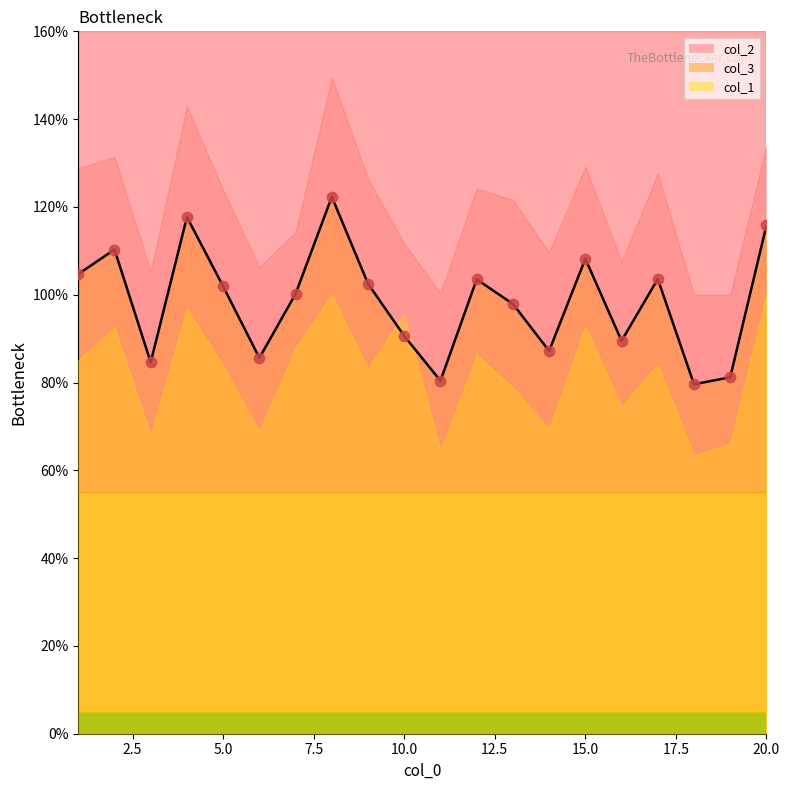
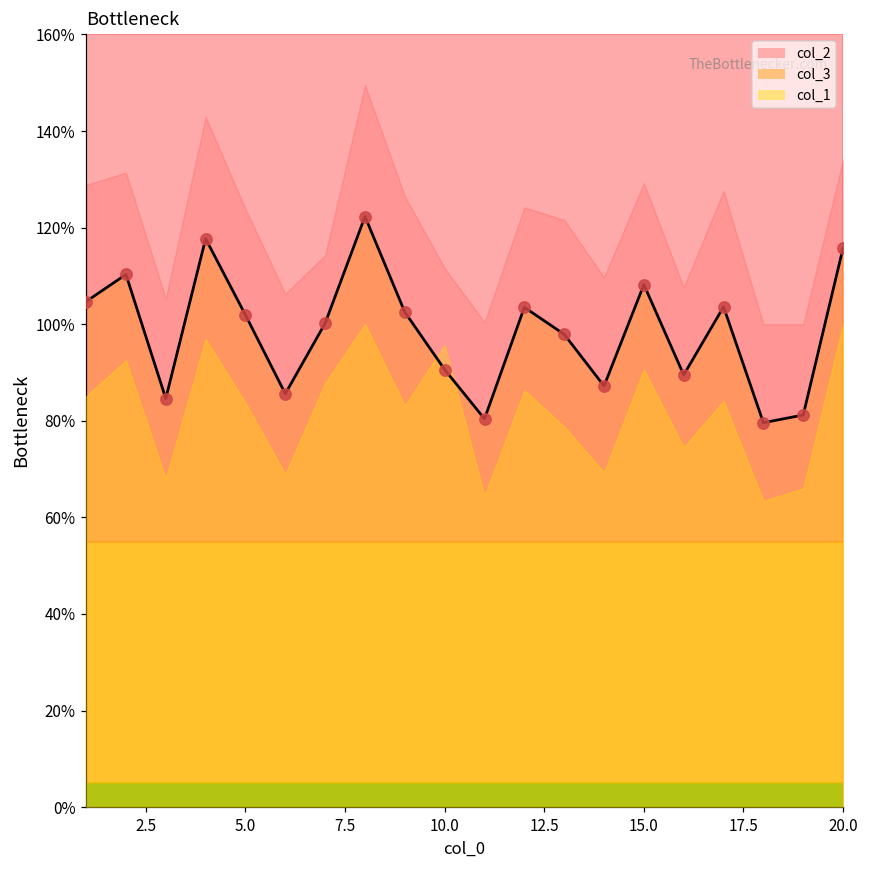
col_1, 15.0: 93% -> 91%
